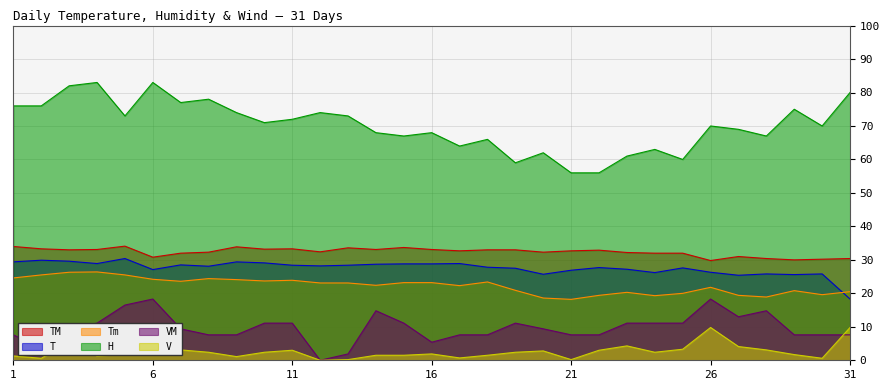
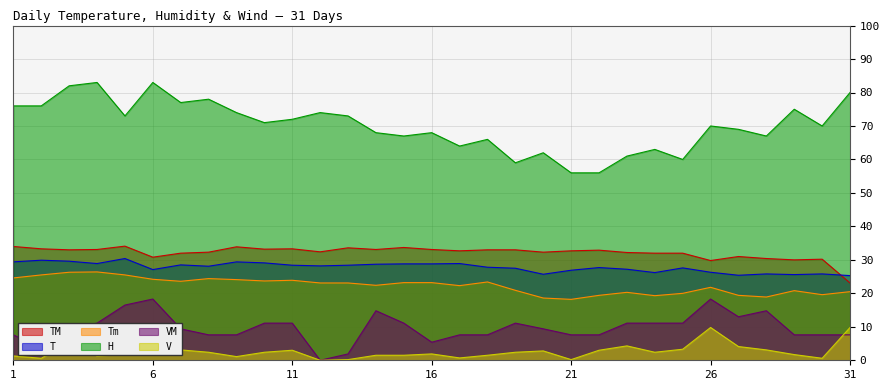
TM, 31: 30 -> 23
T, 31: 18 -> 25
